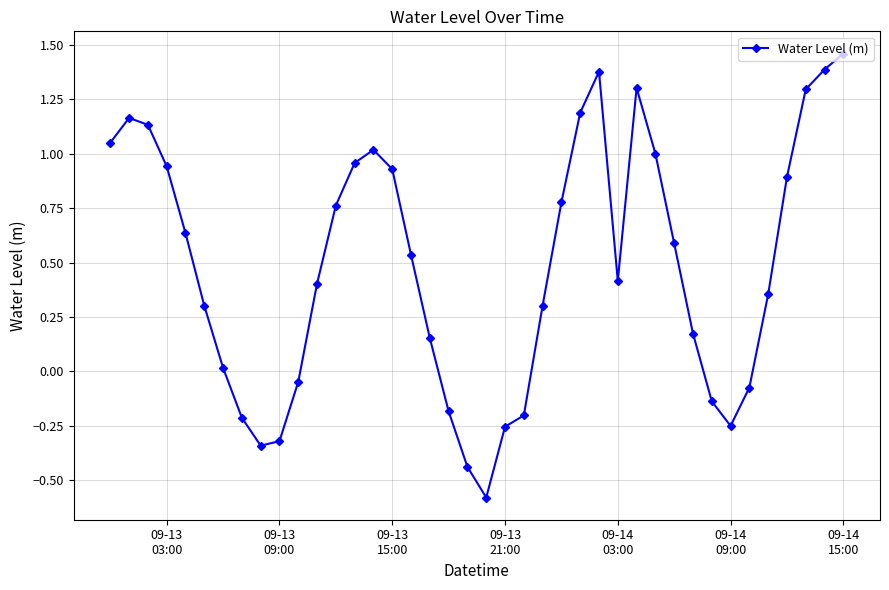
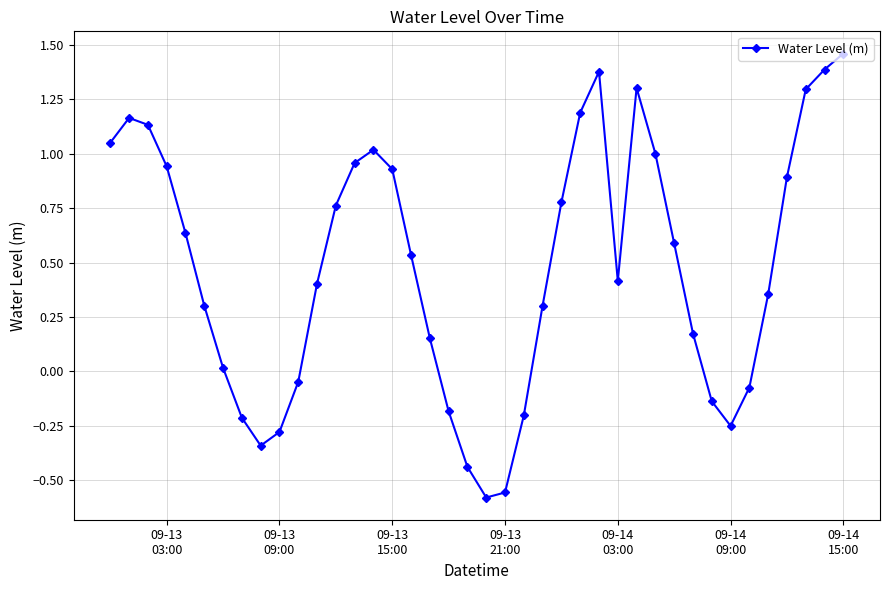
09-13 09:00: -0.32 -> -0.28
09-13 21:00: -0.25 -> -0.56
